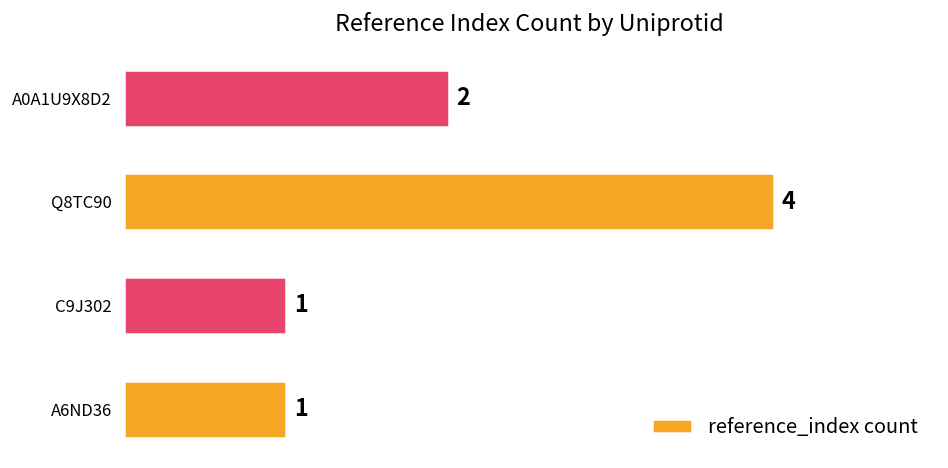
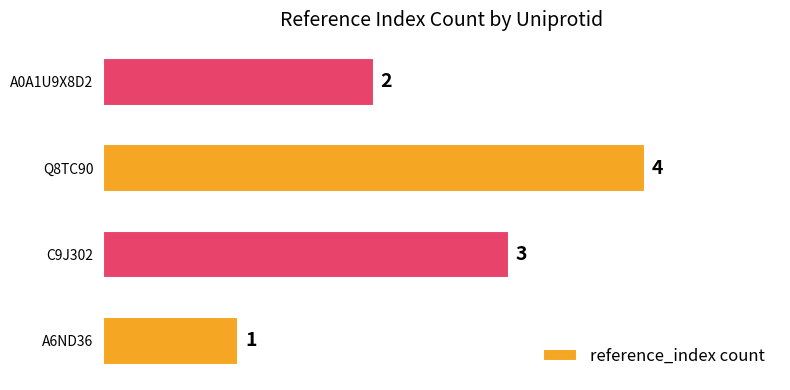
C9J302: 1 -> 3
